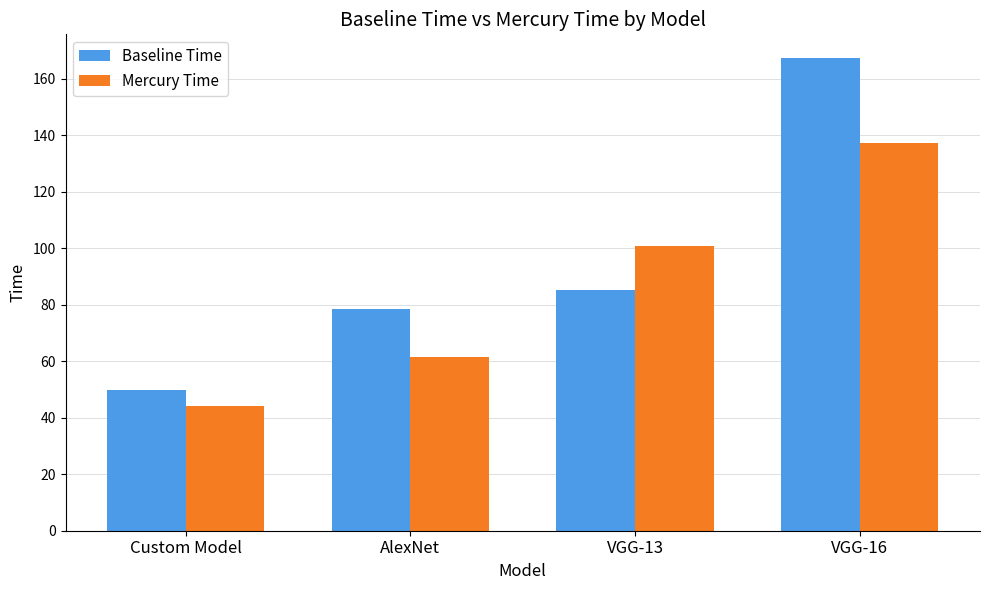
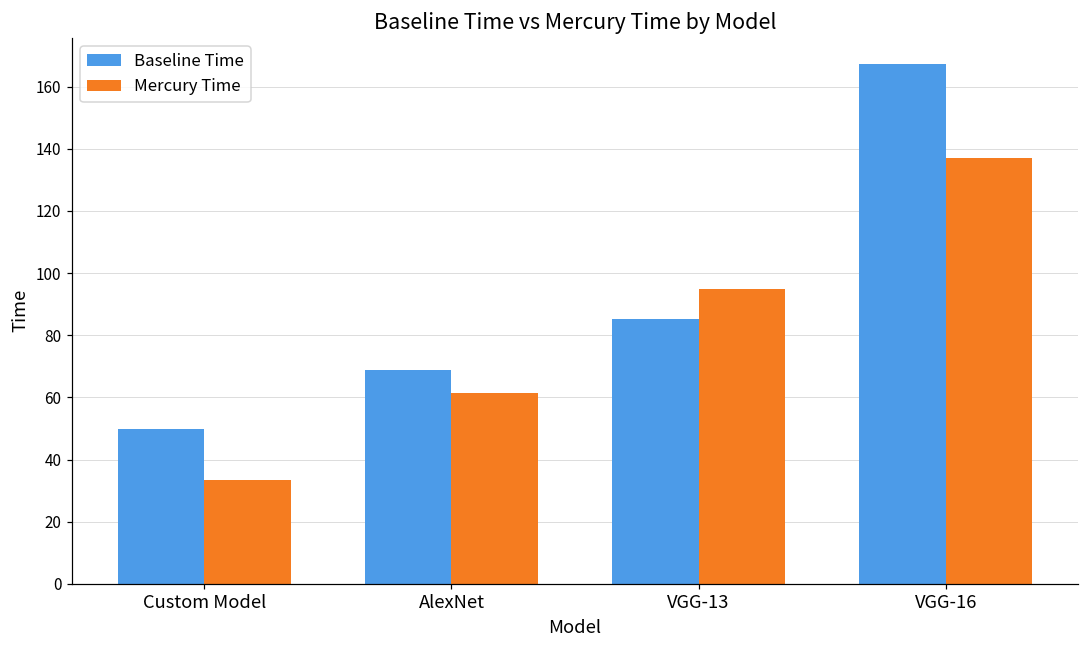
Mercury Time, Custom Model: 44 -> 33
Baseline Time, AlexNet: 78 -> 69
Mercury Time, VGG-13: 101 -> 95
